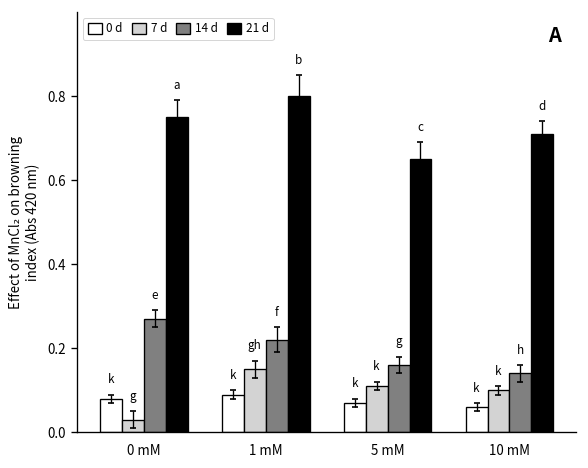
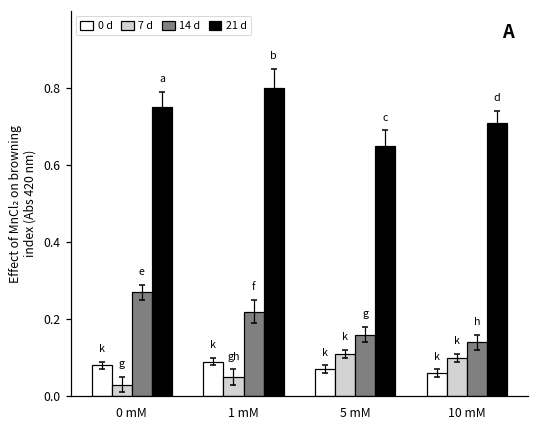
7 d, 1 mM: 0.15 -> 0.05
